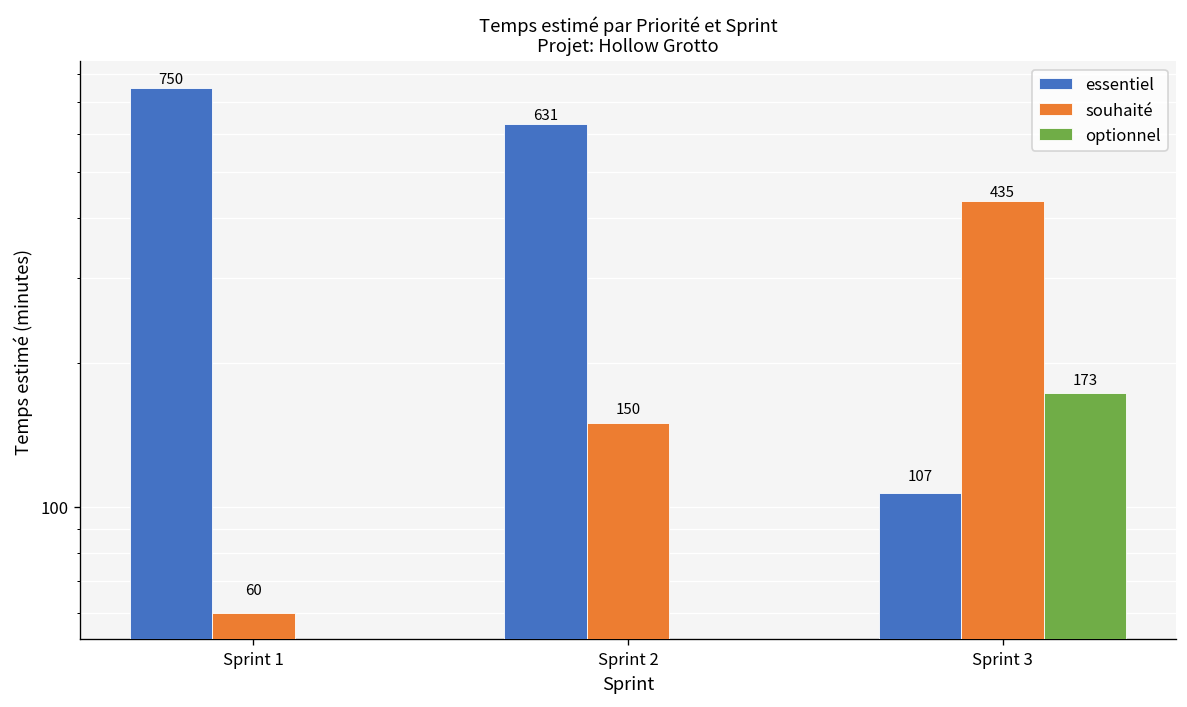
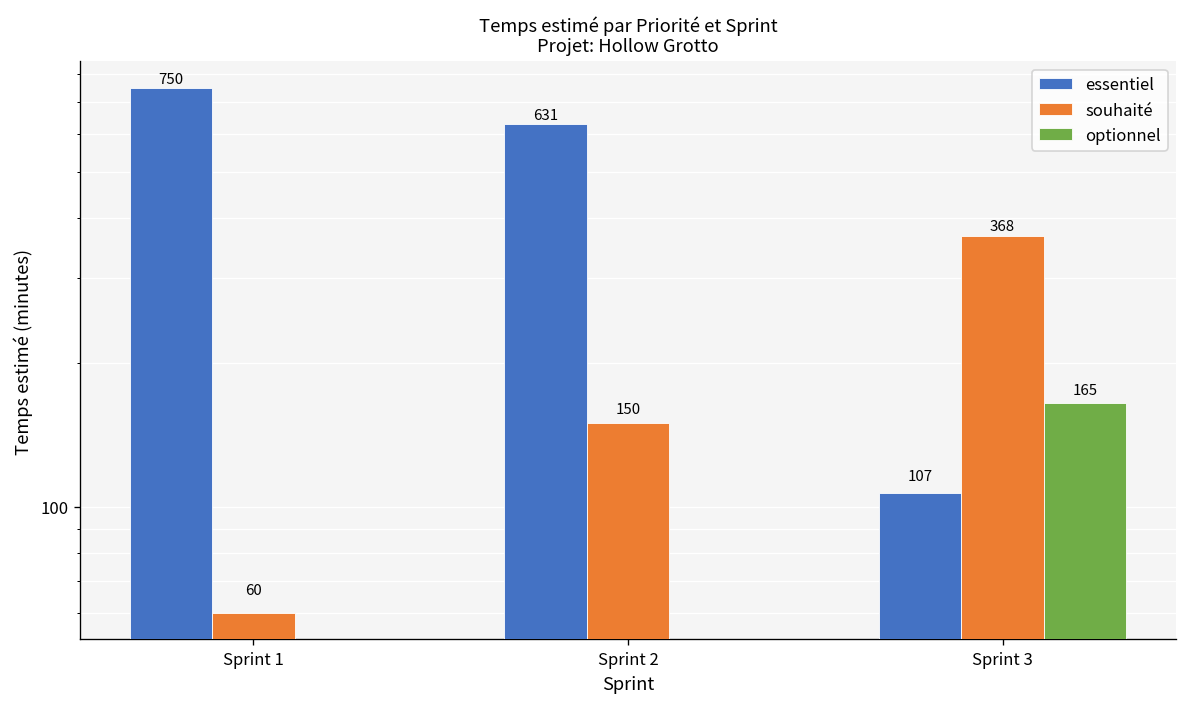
souhaité, Sprint 3: 435 -> 368
optionnel, Sprint 3: 173 -> 165
